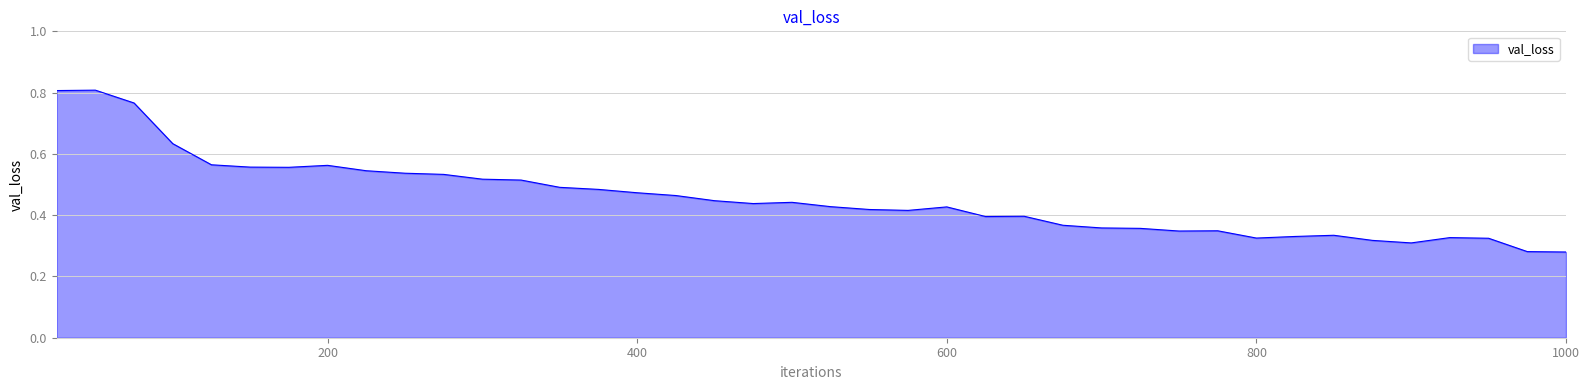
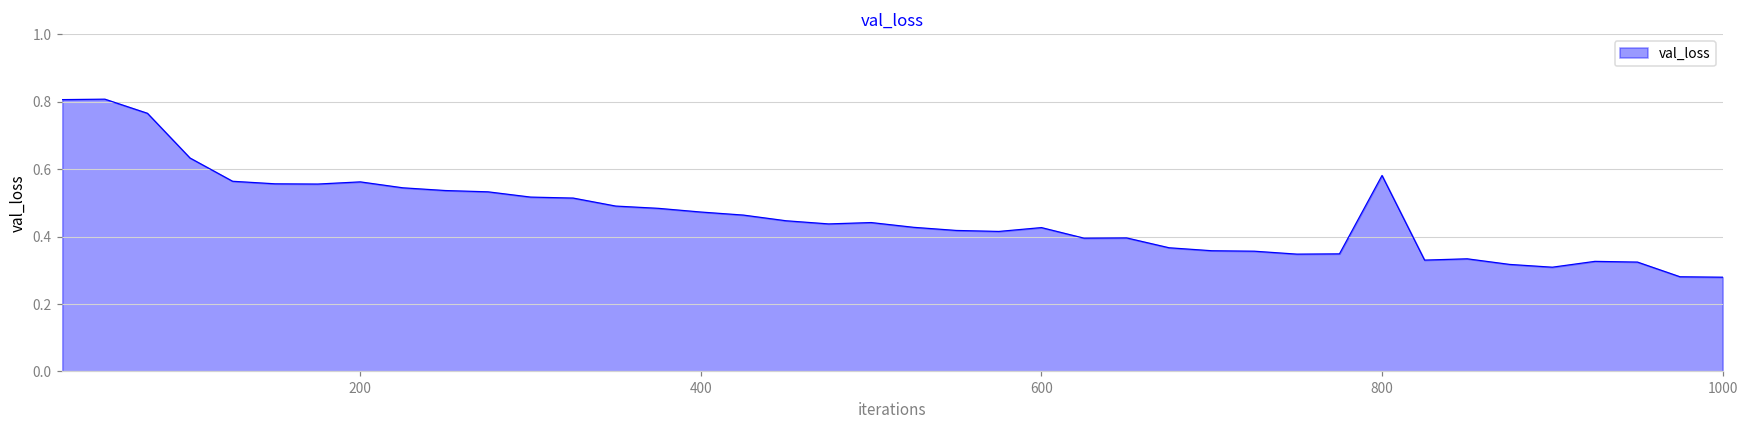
800: 0.33 -> 0.58
